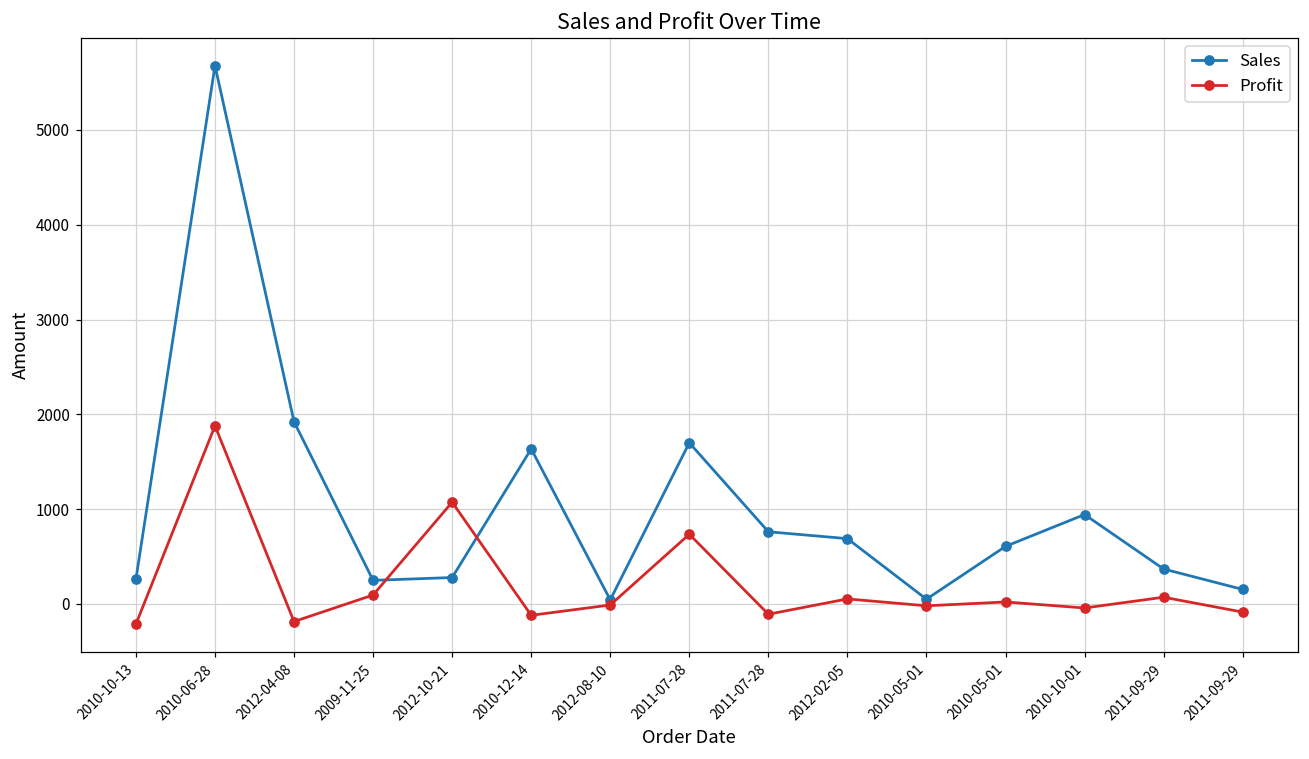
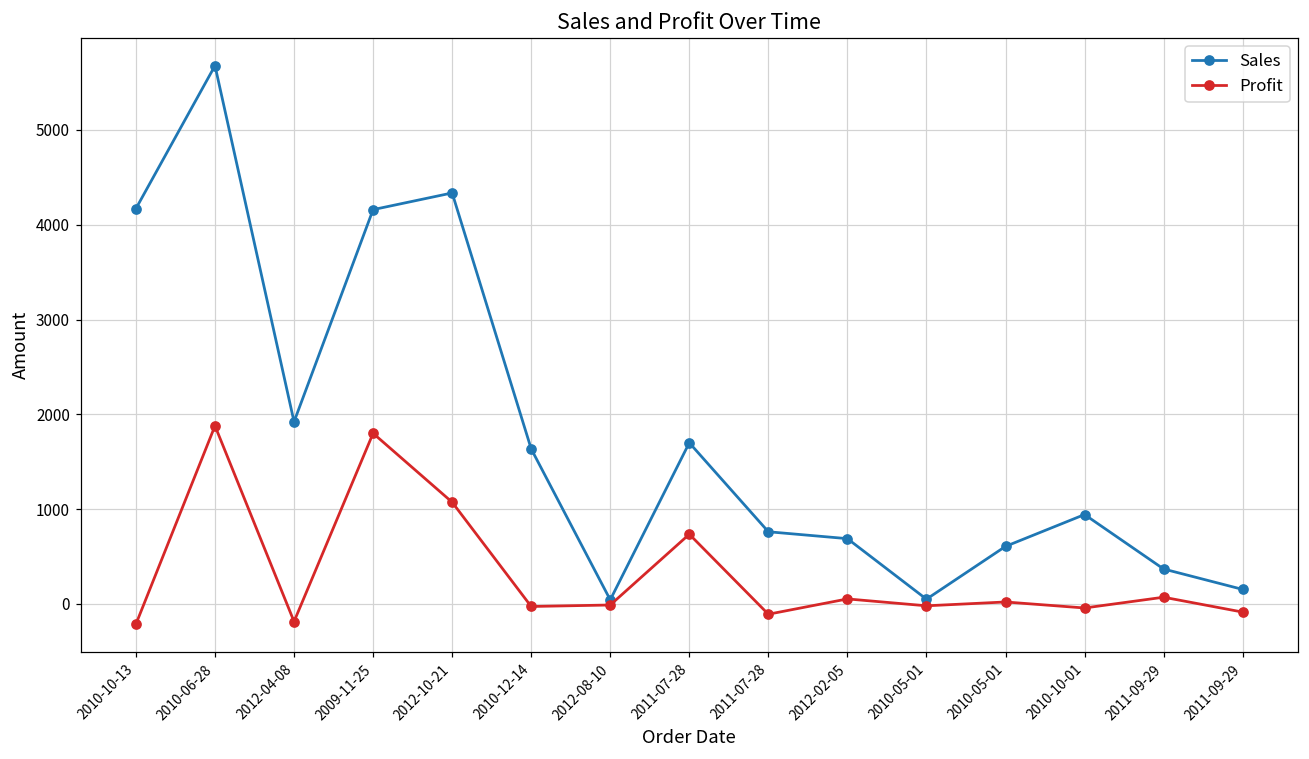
Sales, 2010-10-13: 300 -> 4200
Sales, 2009-11-25: 200 -> 4200
Profit, 2009-11-25: 100 -> 1800
Sales, 2012-10-21: 300 -> 4300
Profit, 2010-12-14: -100 -> 0
